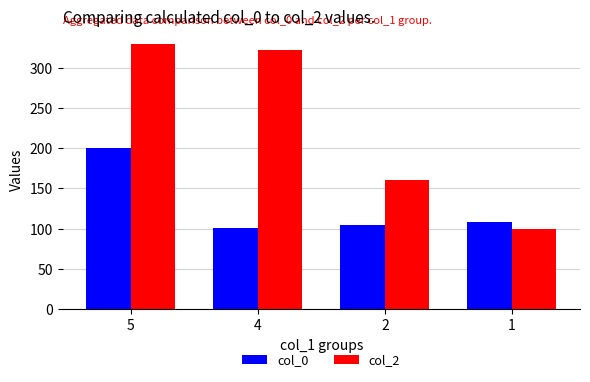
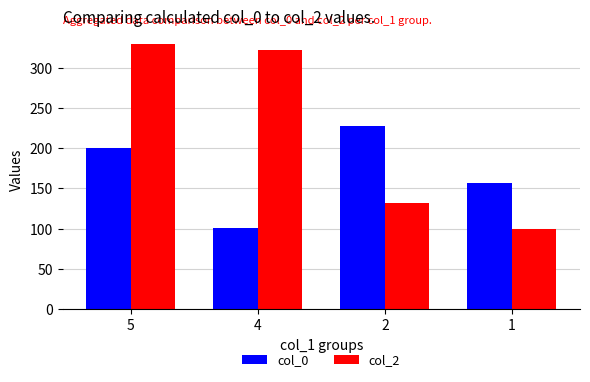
col_0, 2: 100 -> 230
col_2, 2: 160 -> 130
col_0, 1: 110 -> 160
